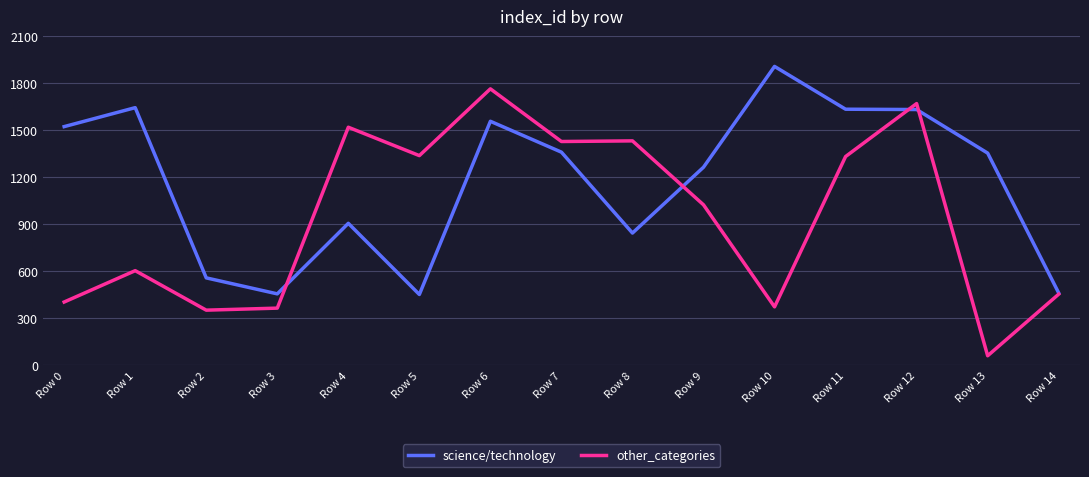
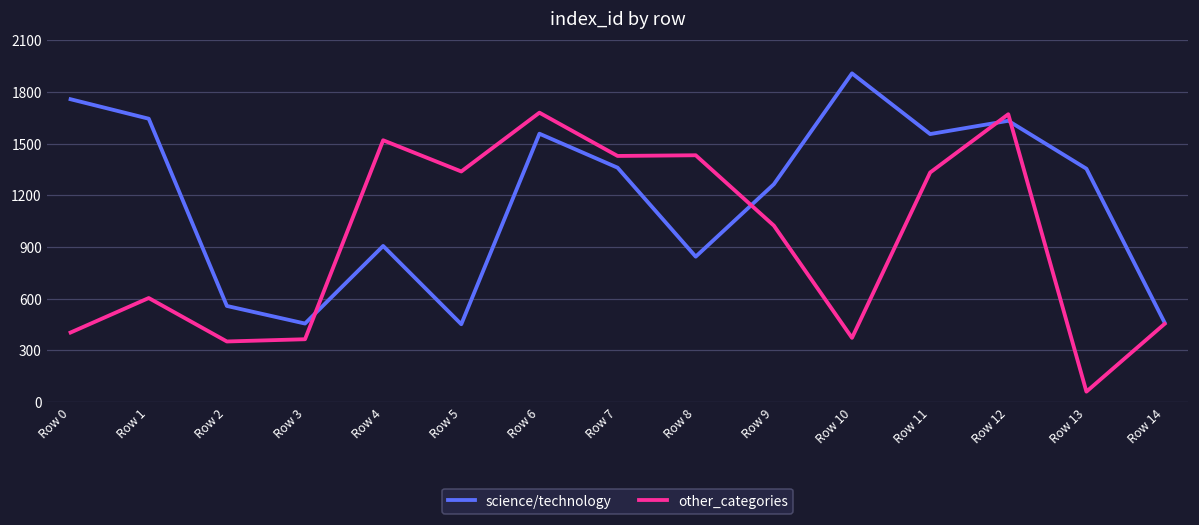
science/technology, Row 0: 1520 -> 1760
other_categories, Row 6: 1760 -> 1680
science/technology, Row 11: 1630 -> 1560
